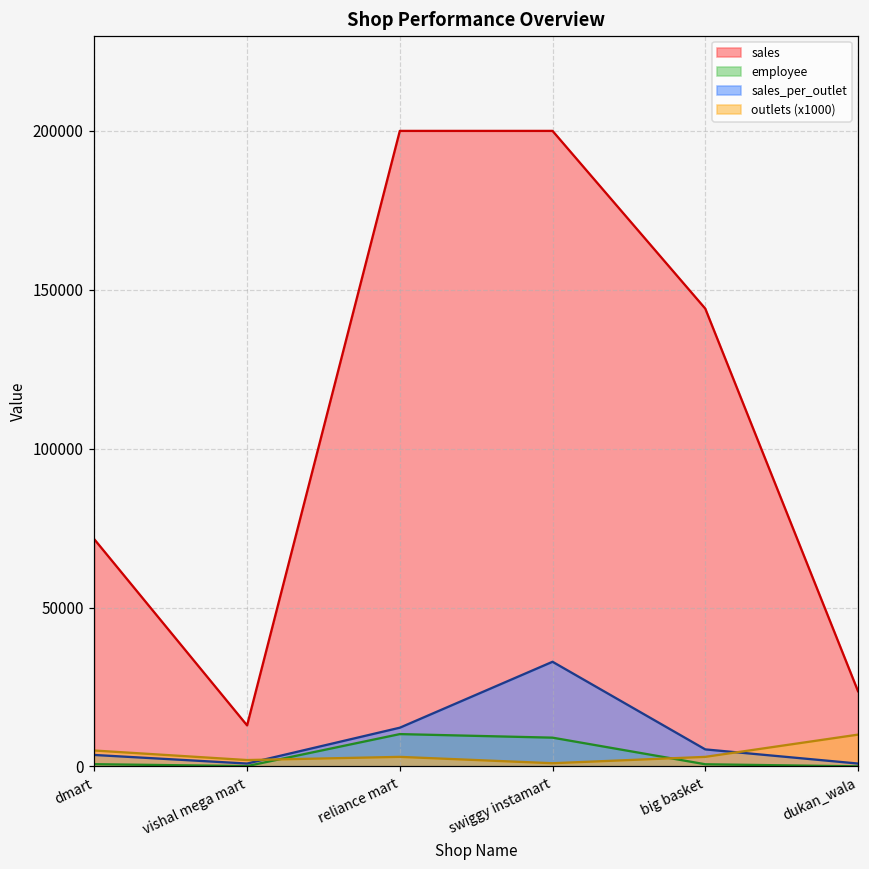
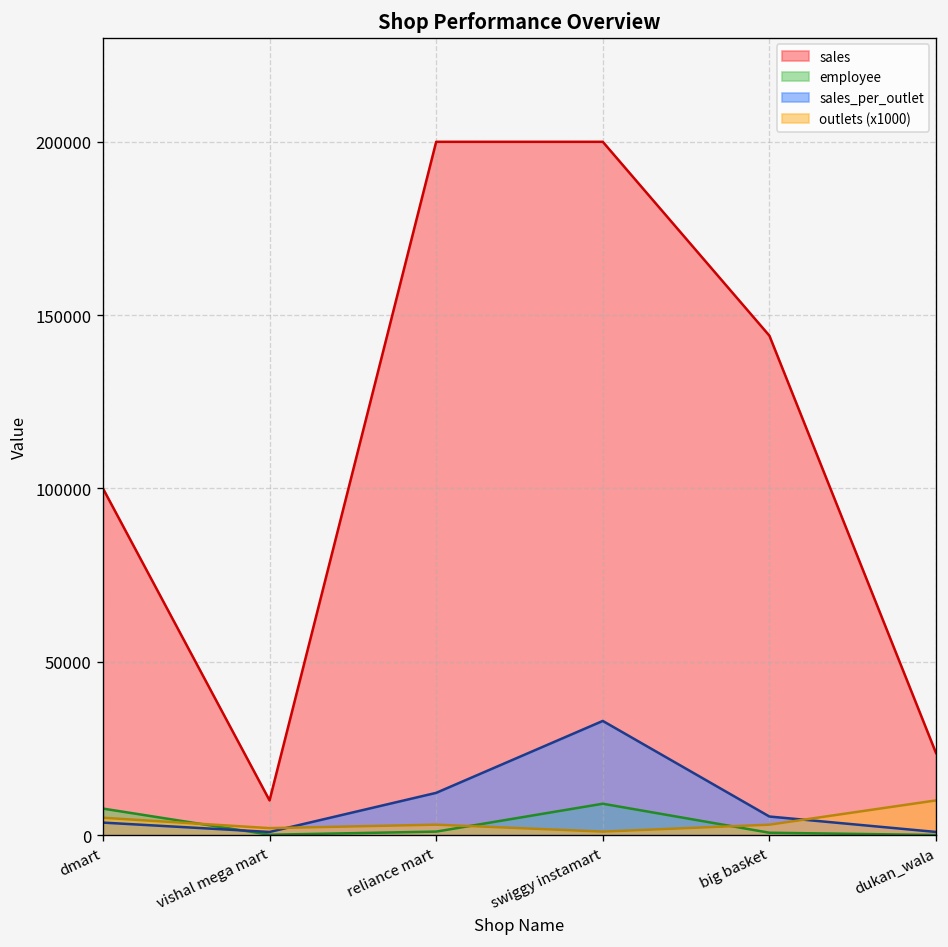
sales, dmart: 71000 -> 100000
employee, dmart: 1000 -> 8000
sales, vishal mega mart: 13000 -> 10000
employee, reliance mart: 10000 -> 1000
